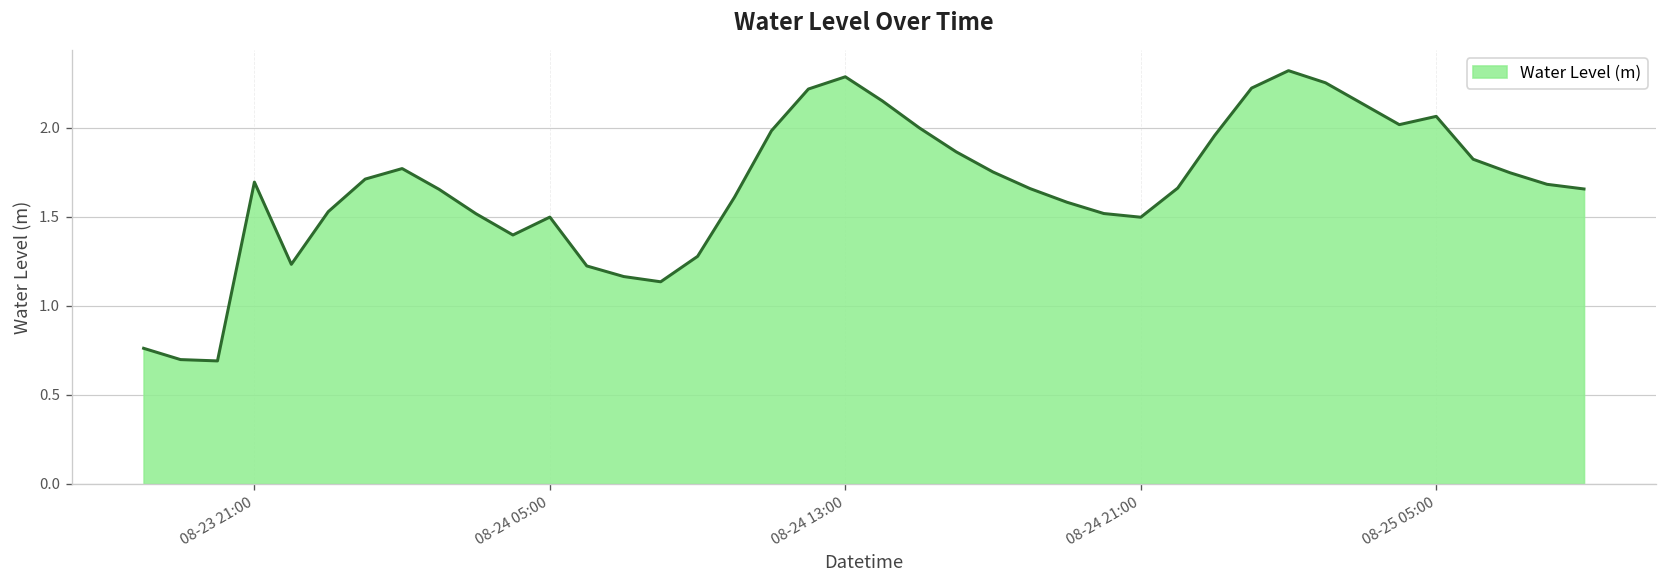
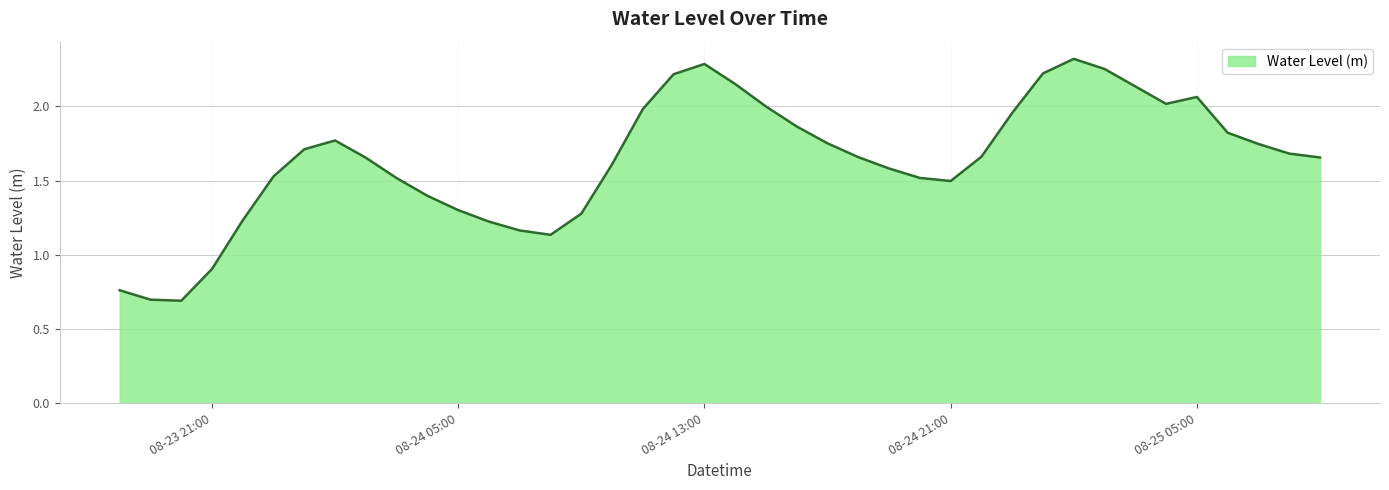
08-23 21:00: 1.69 -> 0.90
08-24 05:00: 1.50 -> 1.30
